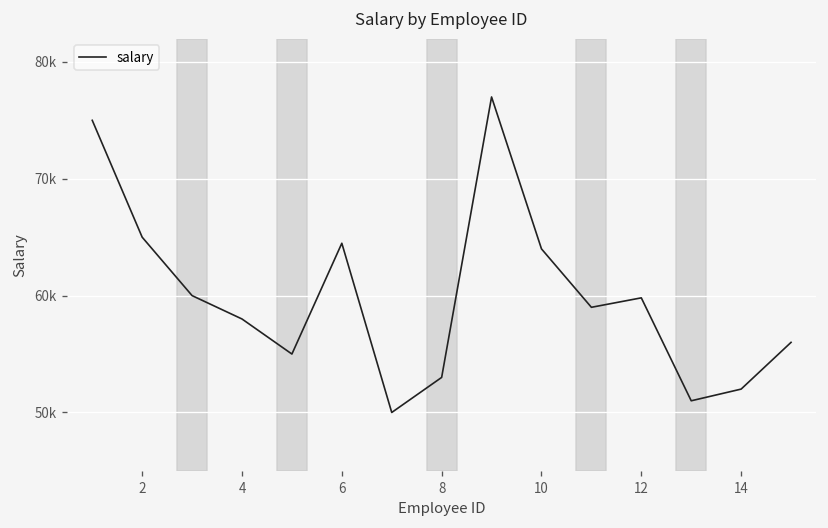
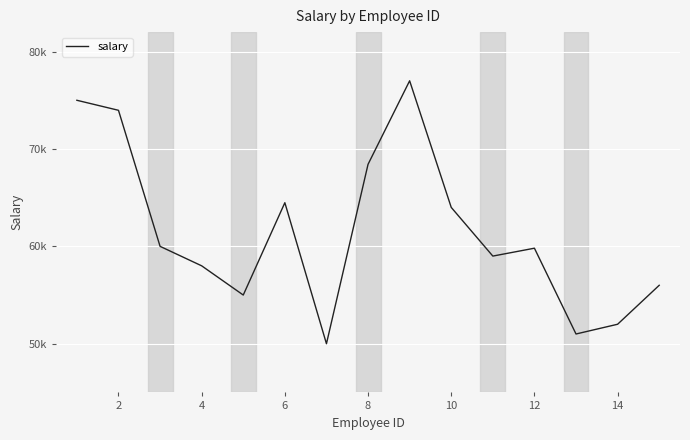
2: 65000 -> 74000
8: 53000 -> 68000
